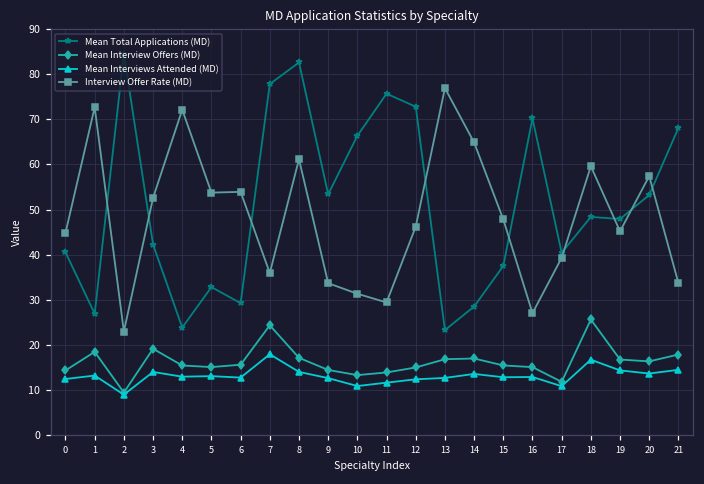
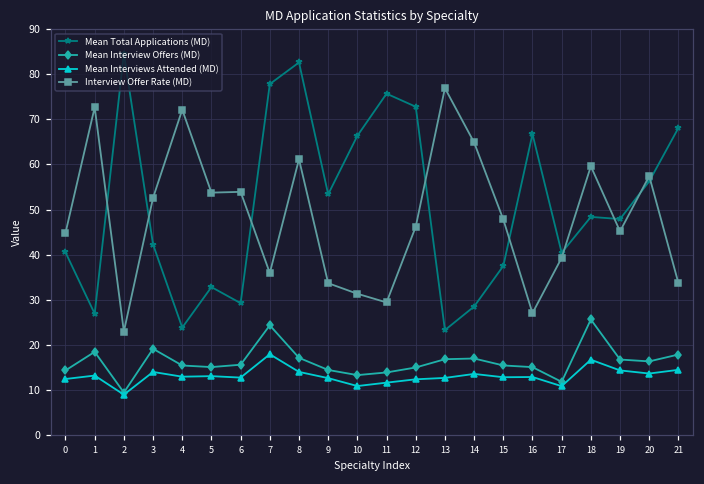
Mean Total Applications (MD), 16: 70 -> 67
Mean Total Applications (MD), 20: 53 -> 56
